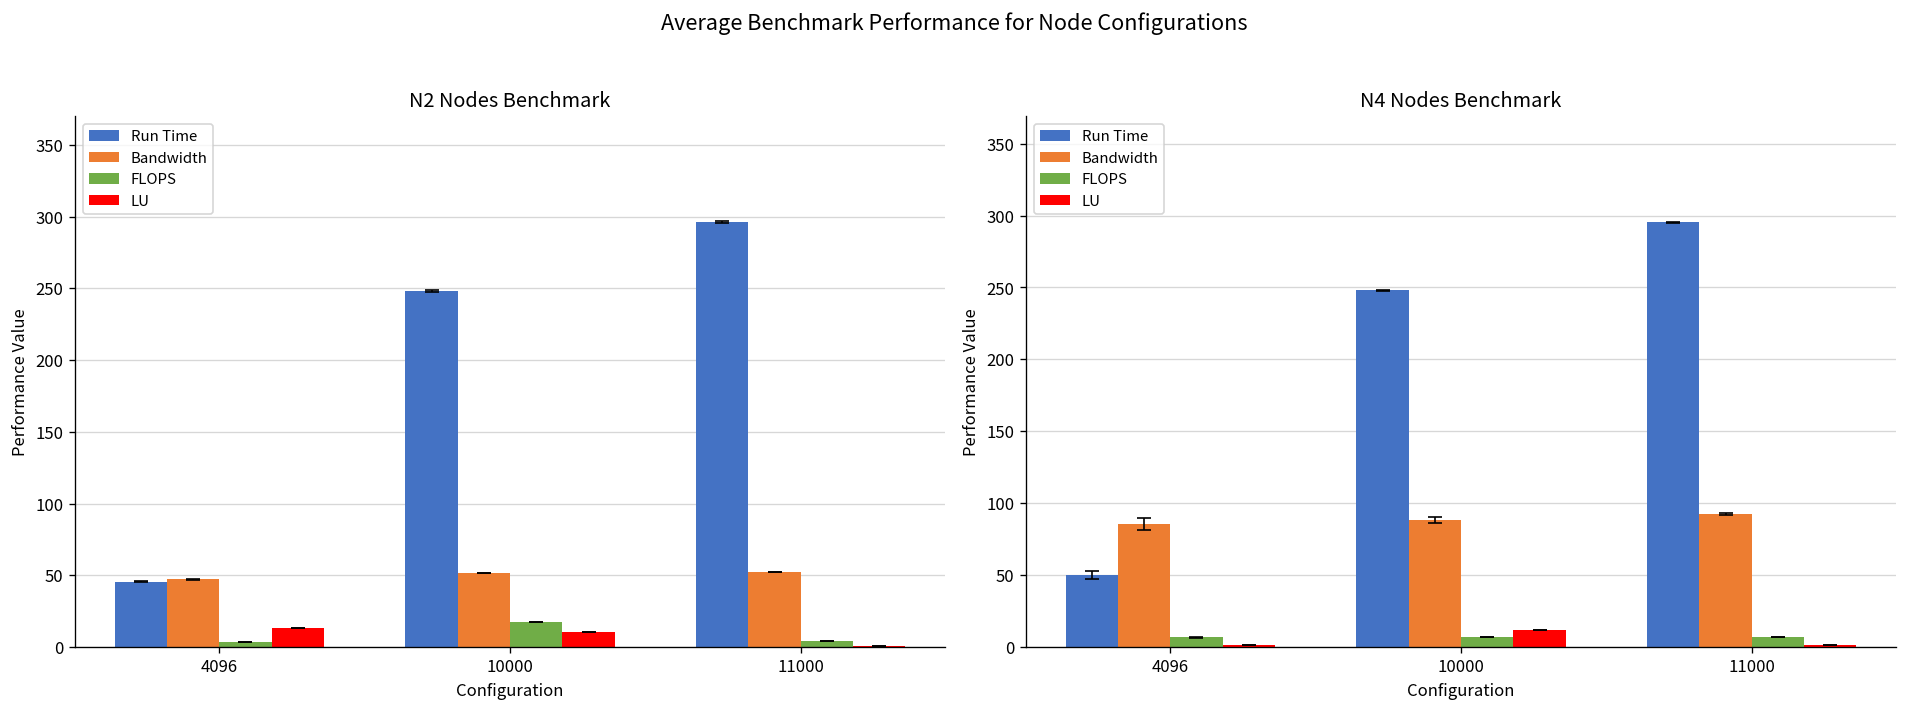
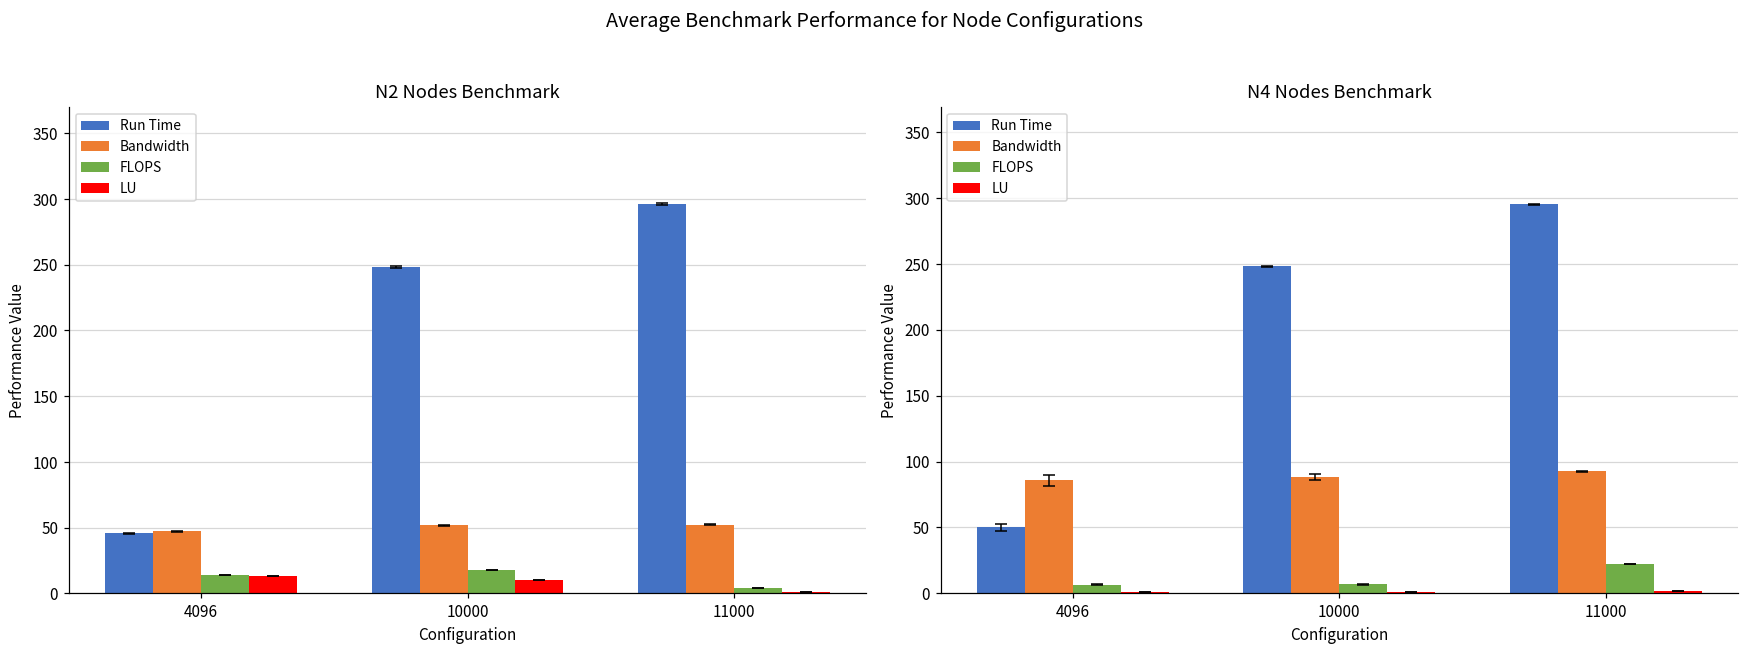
N2 Nodes Benchmark, FLOPS, 4096: 4 -> 14
N4 Nodes Benchmark, LU, 10000: 12 -> 1
N4 Nodes Benchmark, FLOPS, 11000: 7 -> 22
